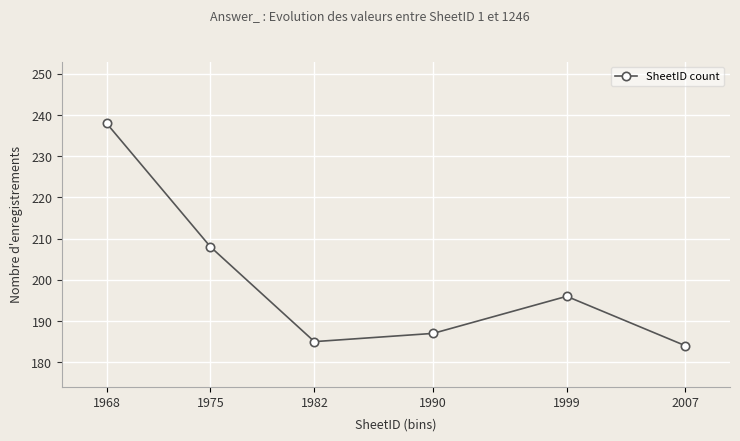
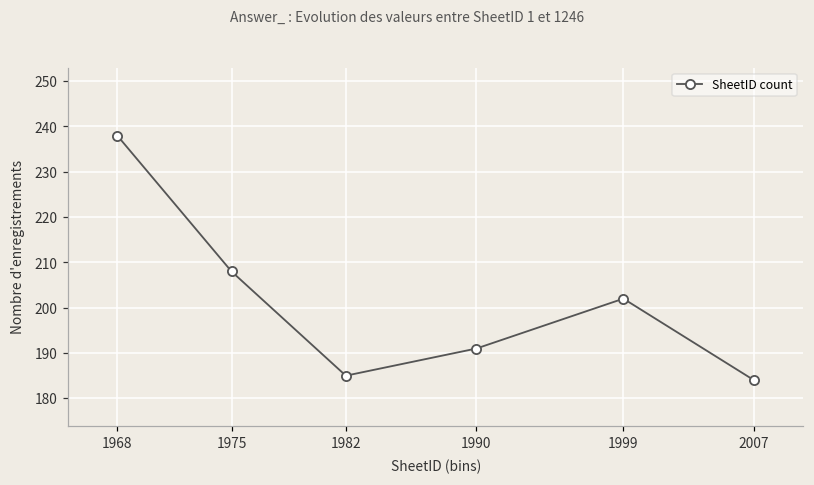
1990: 187 -> 191
1999: 196 -> 202
